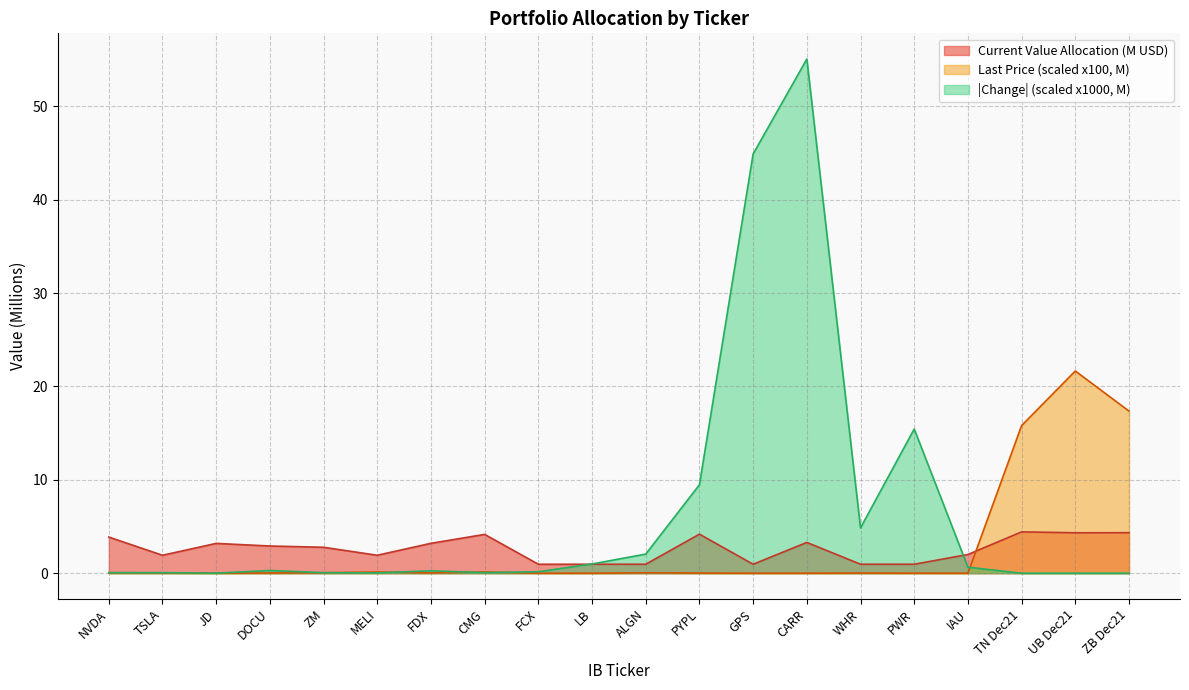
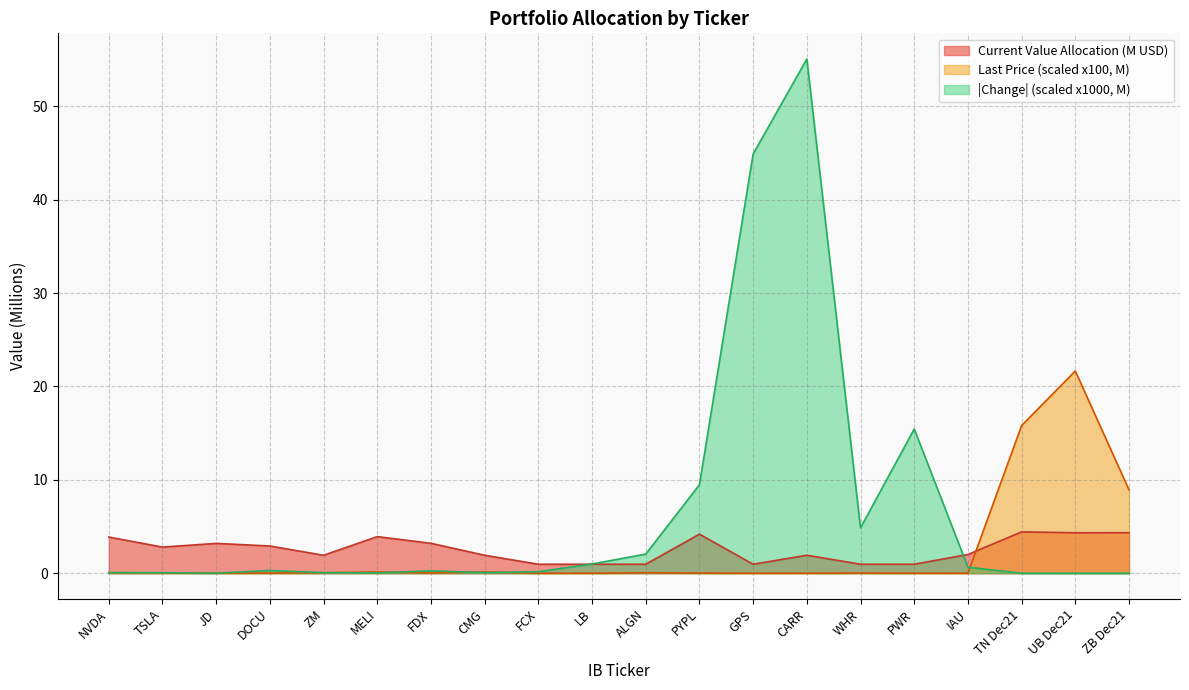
Current Value Allocation (M USD), TSLA: 2 -> 3
Current Value Allocation (M USD), ZM: 3 -> 2
Current Value Allocation (M USD), MELI: 2 -> 4
Current Value Allocation (M USD), CMG: 4 -> 2
Current Value Allocation (M USD), CARR: 3 -> 2
Last Price (scaled x100, M), ZB Dec21: 17 -> 9
